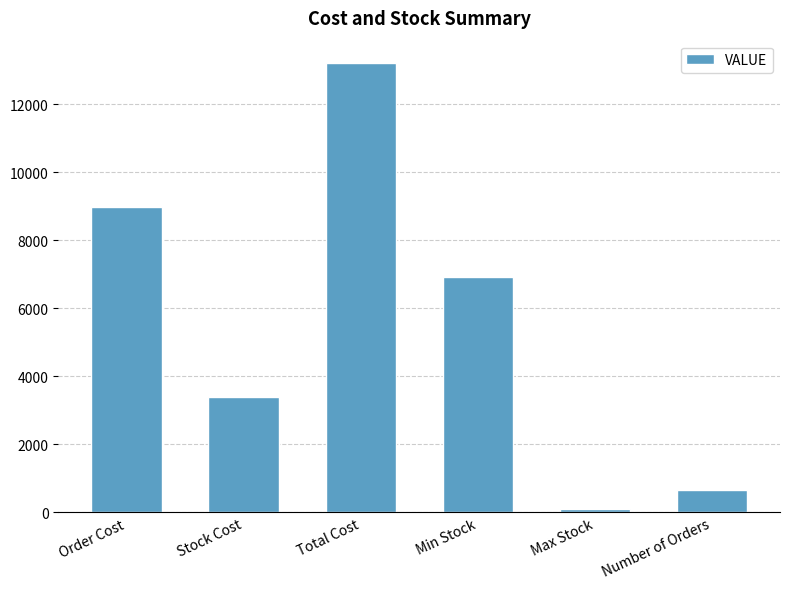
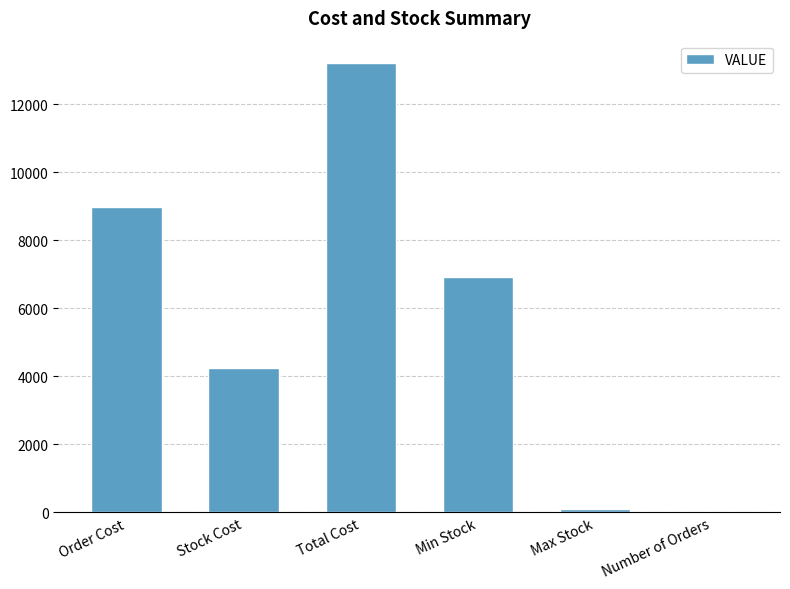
Stock Cost: 3400 -> 4200
Number of Orders: 700 -> 0
